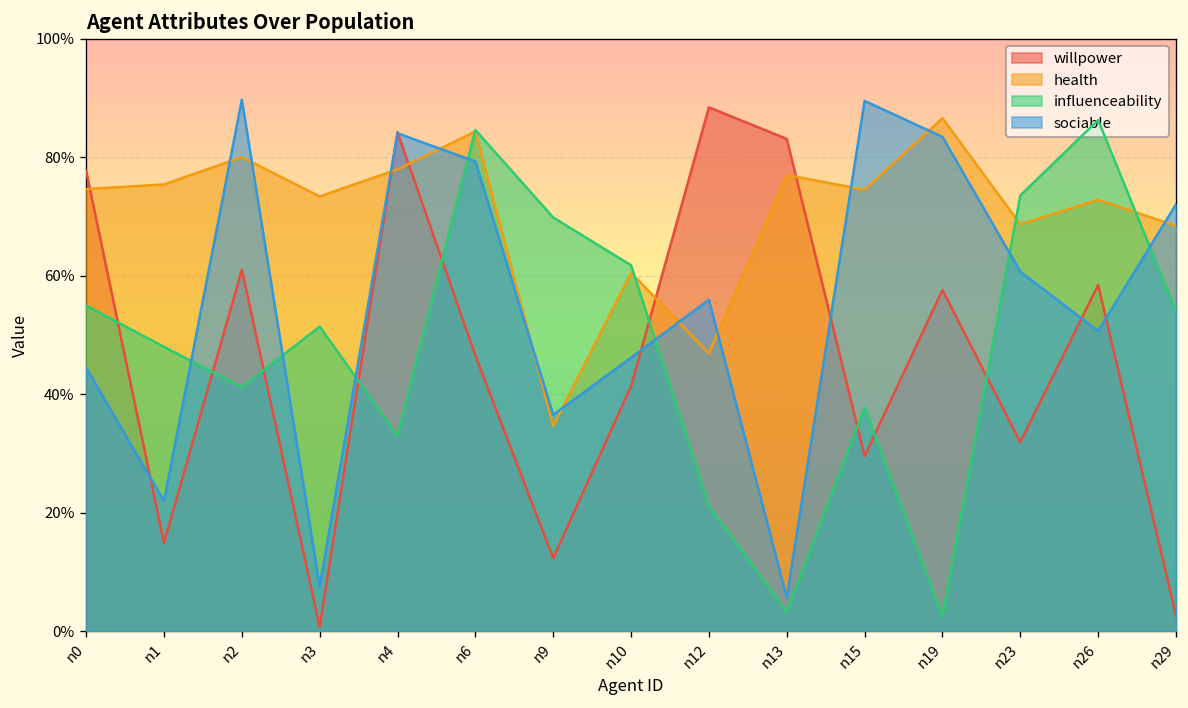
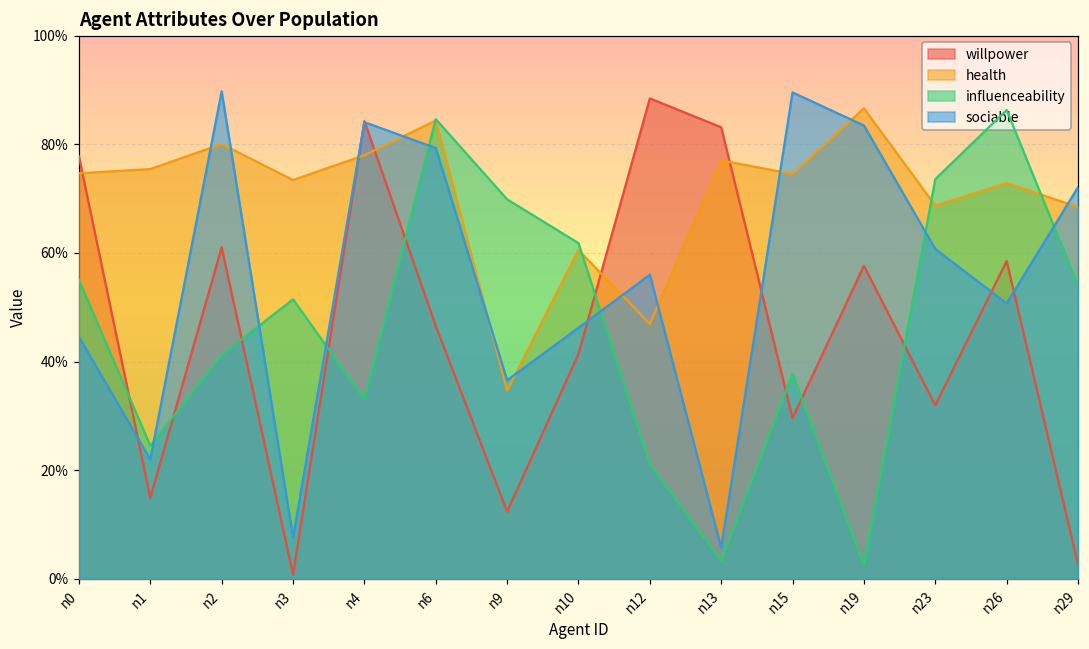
influenceability, n1: 48% -> 24%
